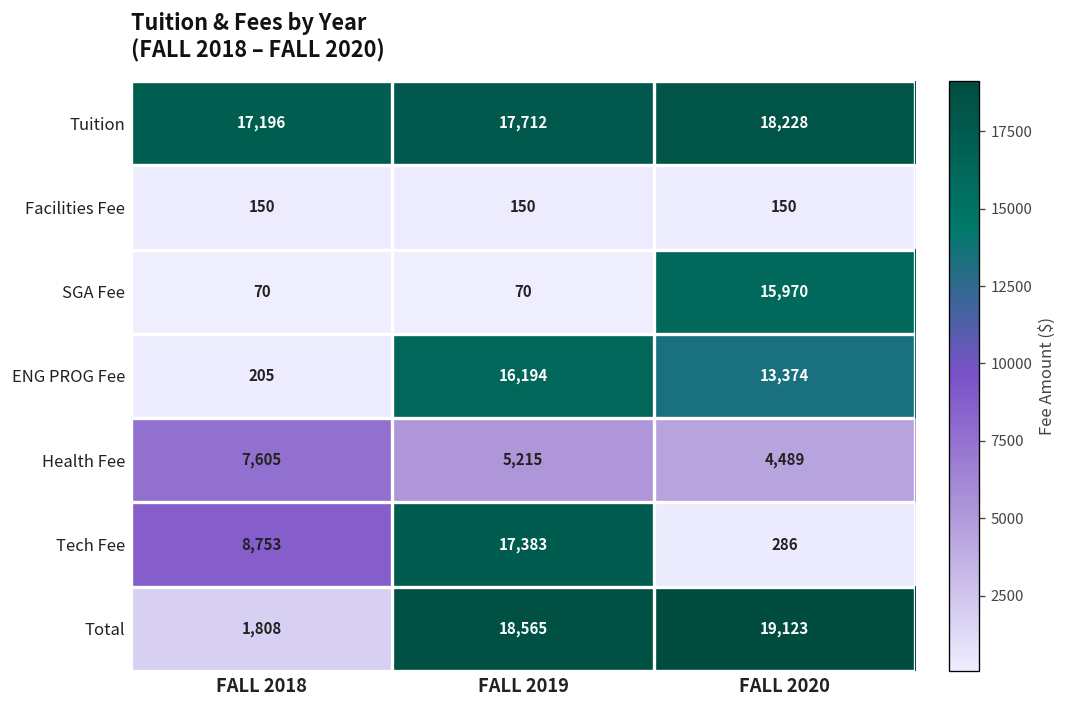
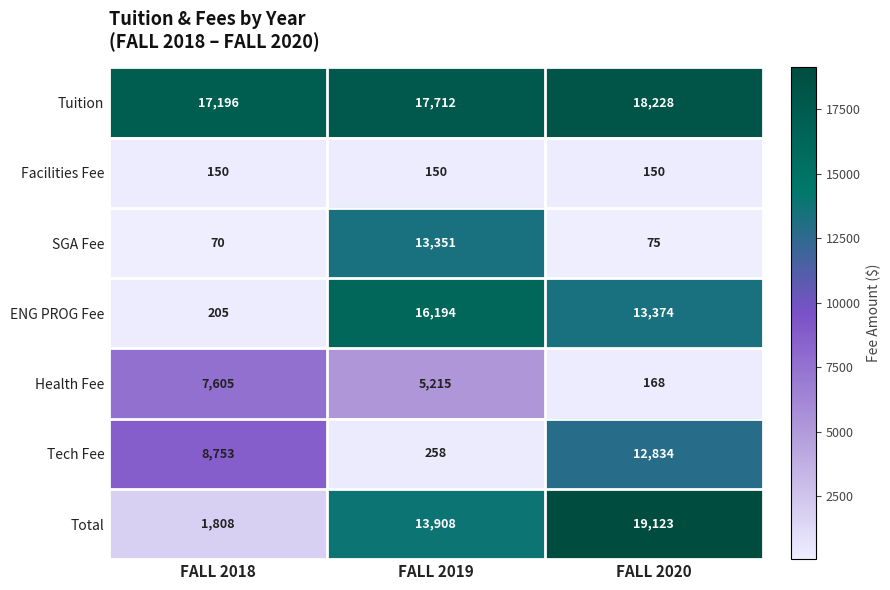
SGA Fee, FALL 2019: 70 -> 13,351
SGA Fee, FALL 2020: 15,970 -> 75
Health Fee, FALL 2020: 4,489 -> 168
Tech Fee, FALL 2019: 17,383 -> 258
Tech Fee, FALL 2020: 286 -> 12,834
Total, FALL 2019: 18,565 -> 13,908
